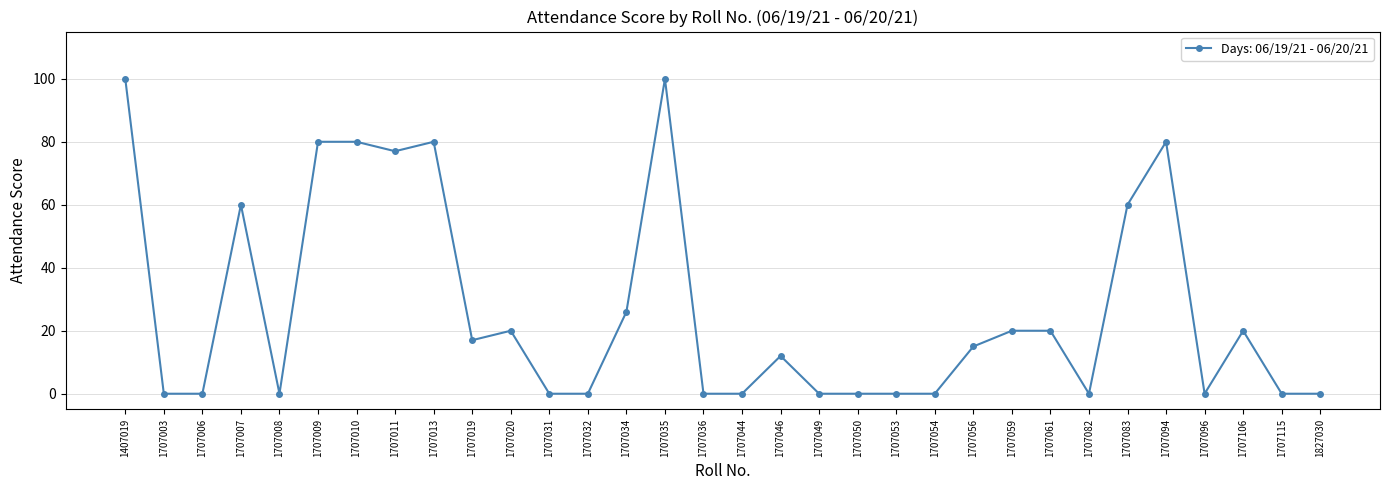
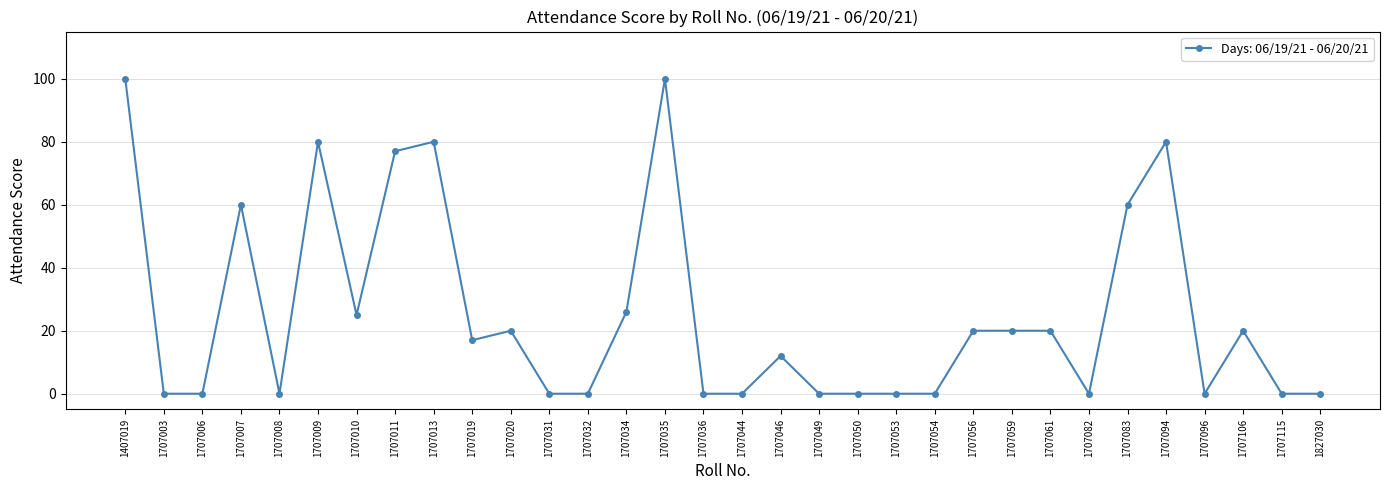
1707010: 80 -> 25
1707056: 15 -> 20
